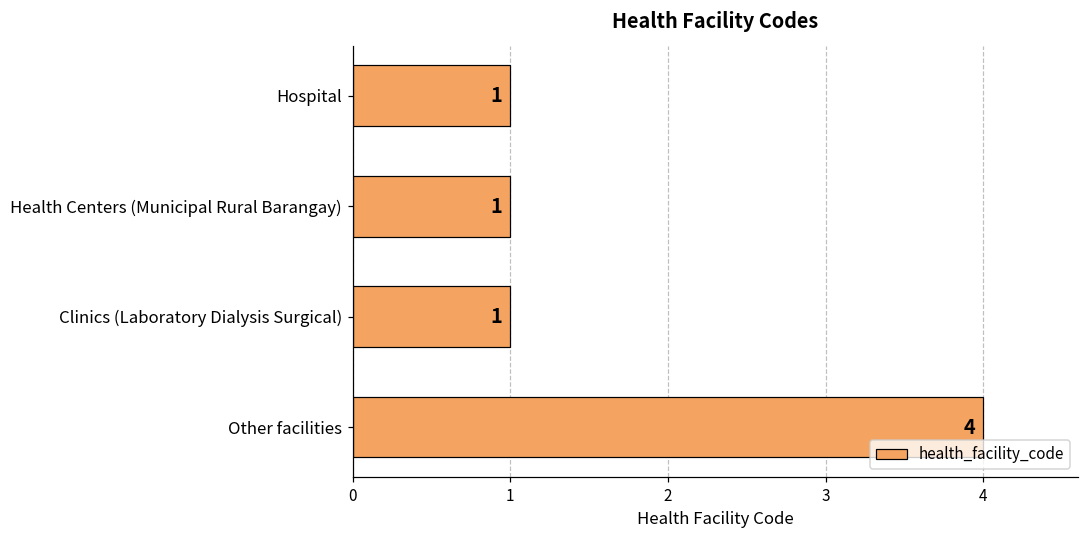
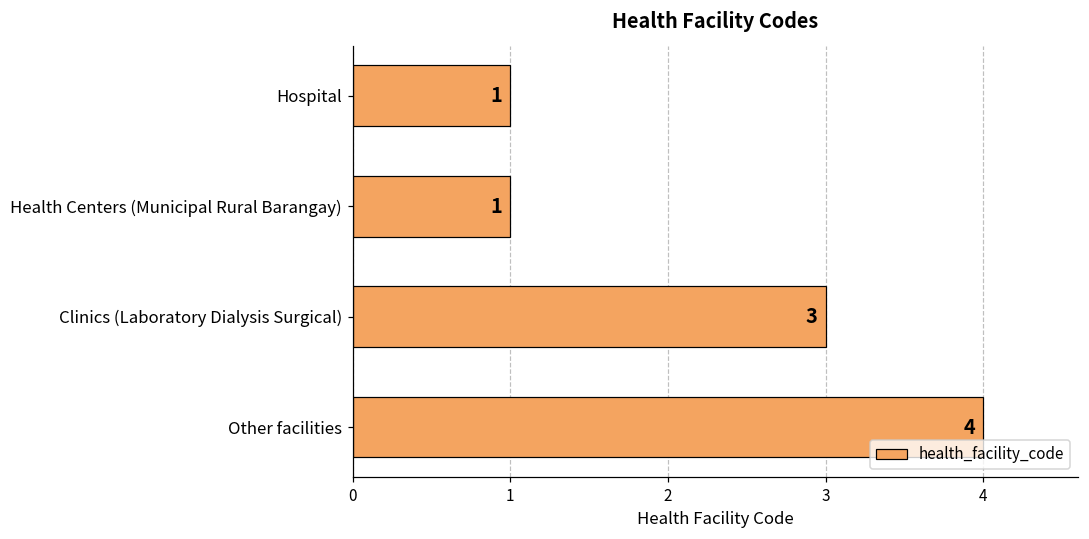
Clinics (Laboratory Dialysis Surgical): 1 -> 3
